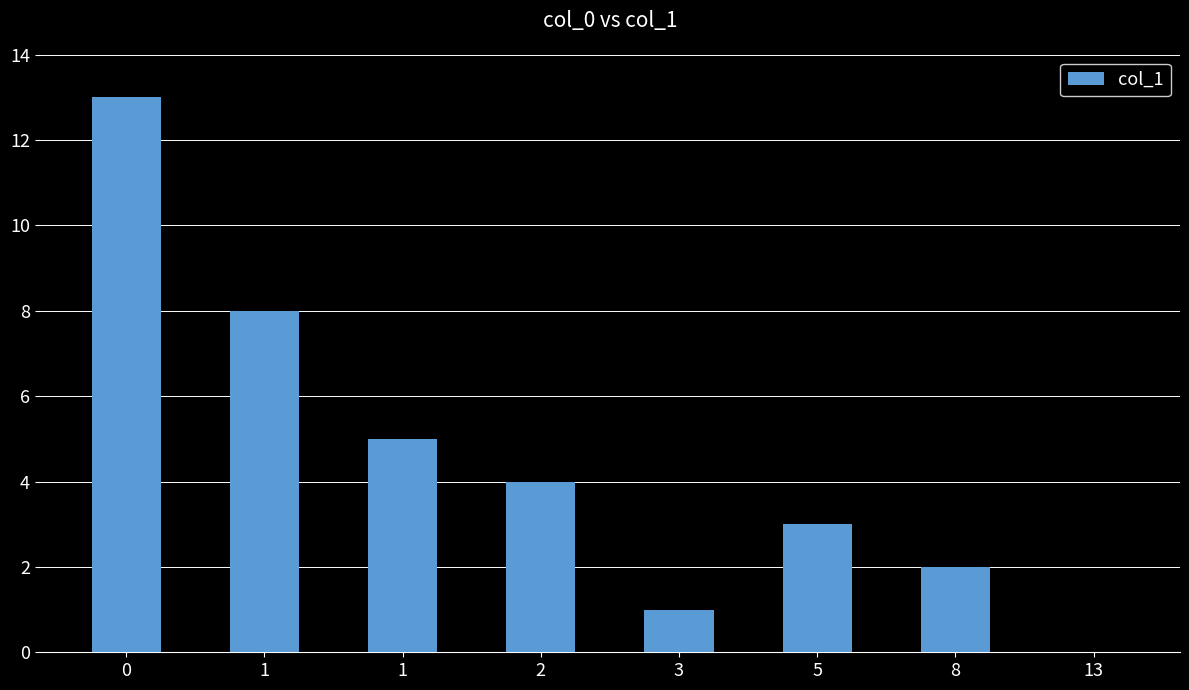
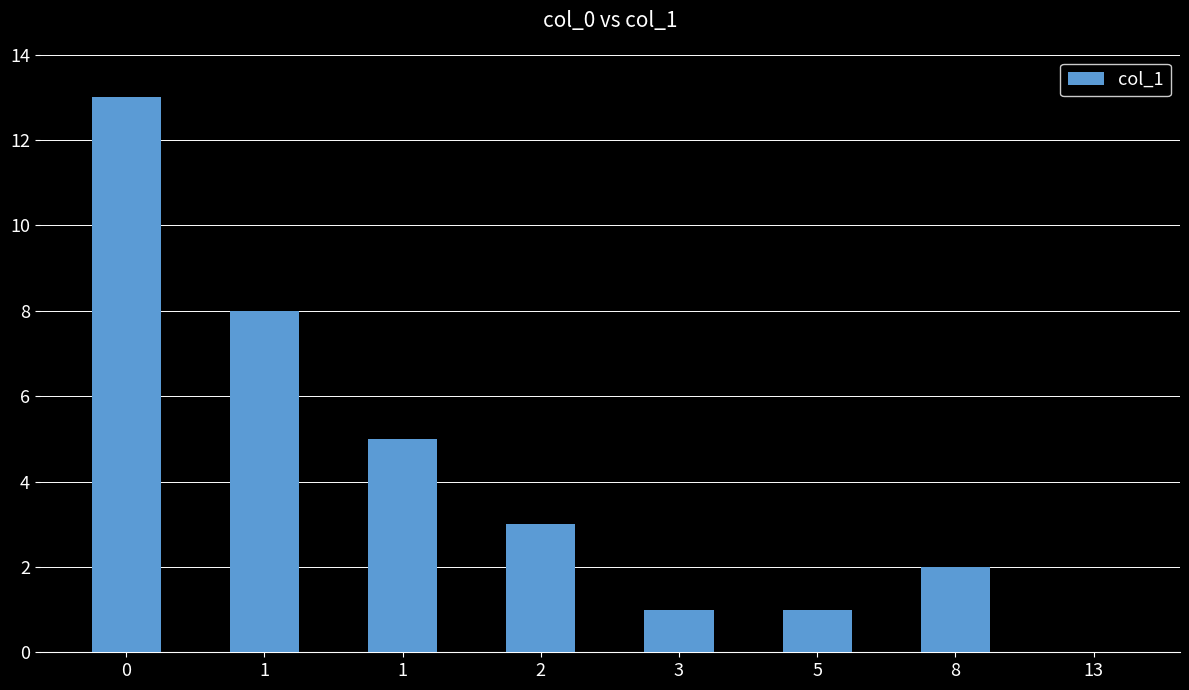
2: 4 -> 3
5: 3 -> 1
